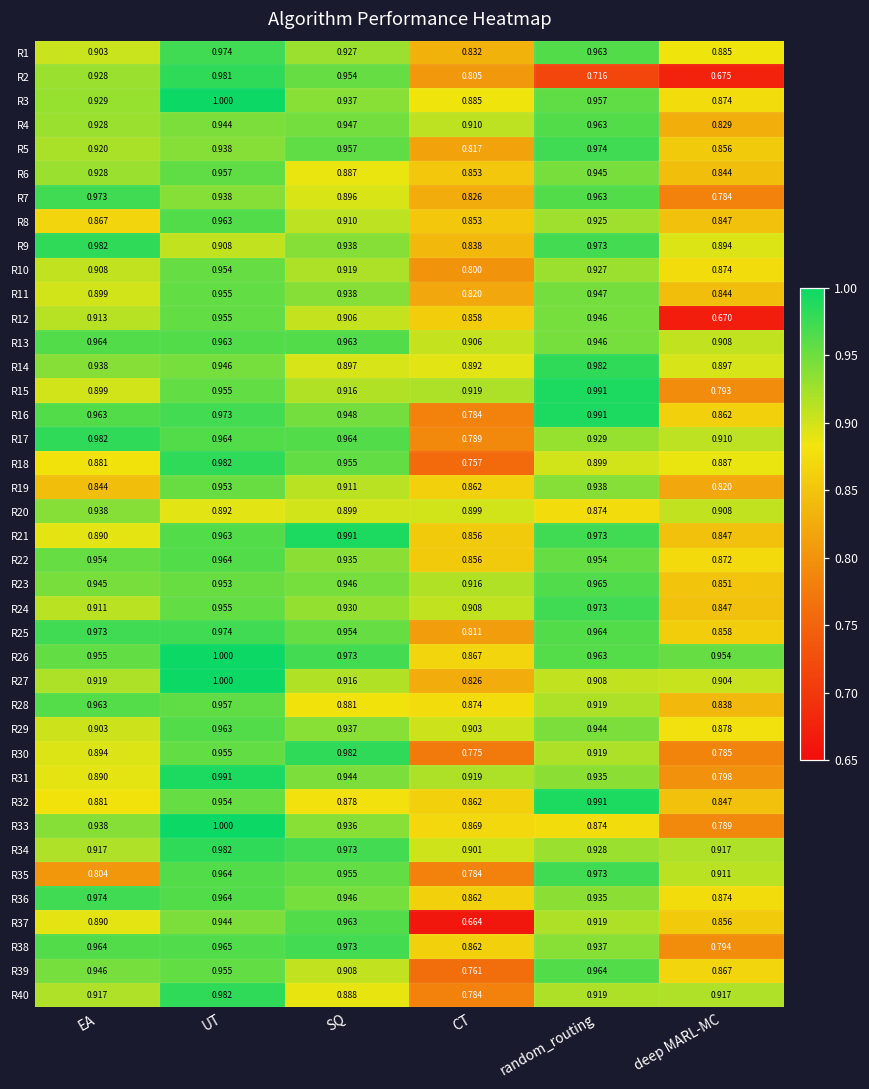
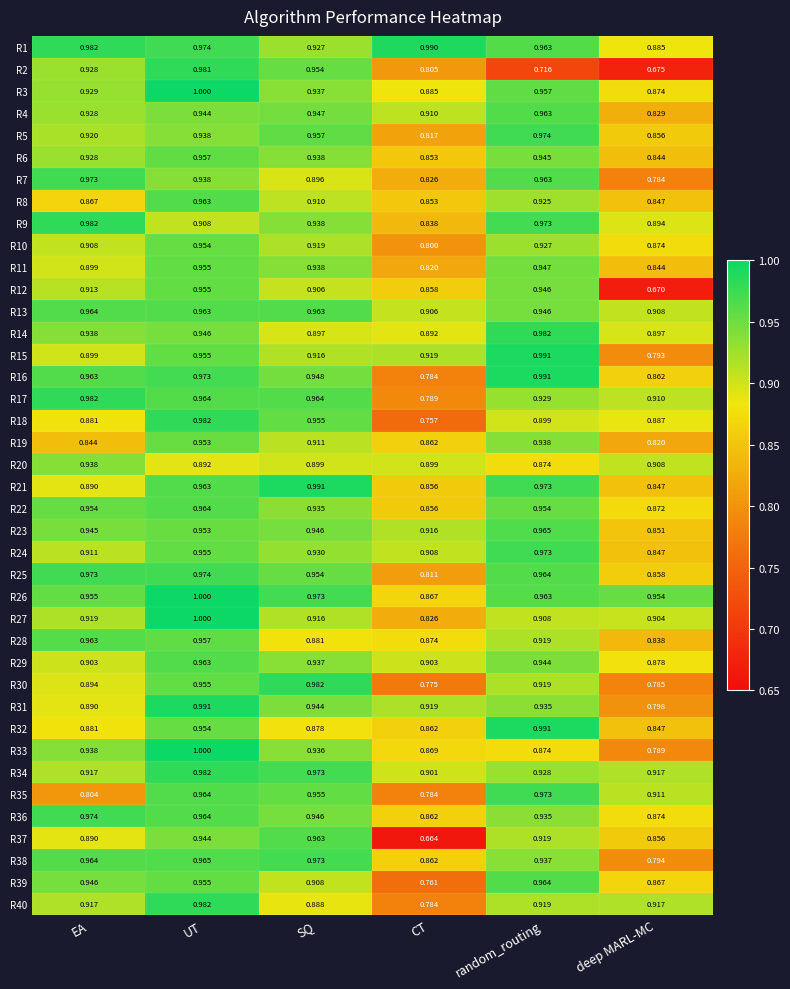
R1, EA: 0.903 -> 0.982
R1, CT: 0.832 -> 0.990
R6, SQ: 0.887 -> 0.938
